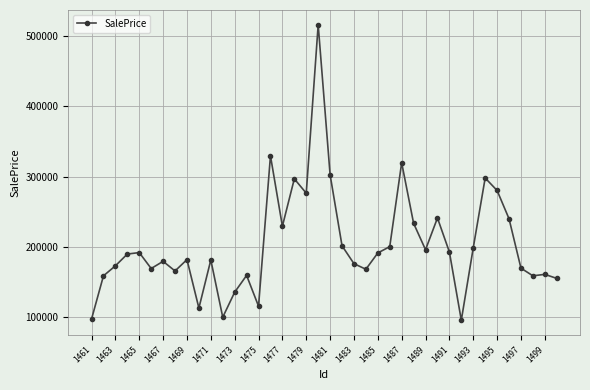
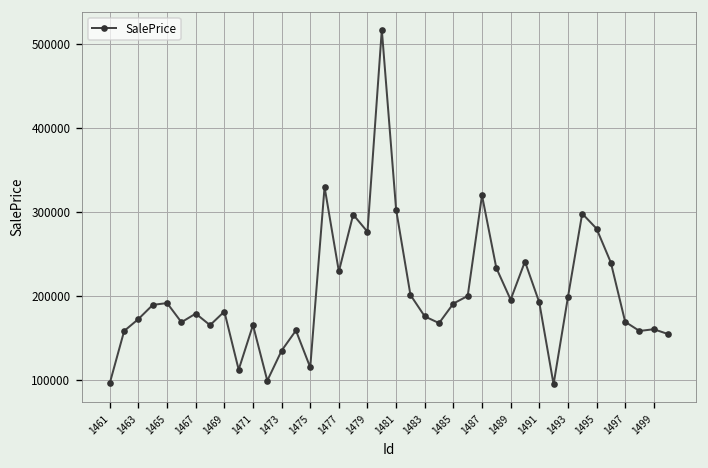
1471: 180000 -> 170000
